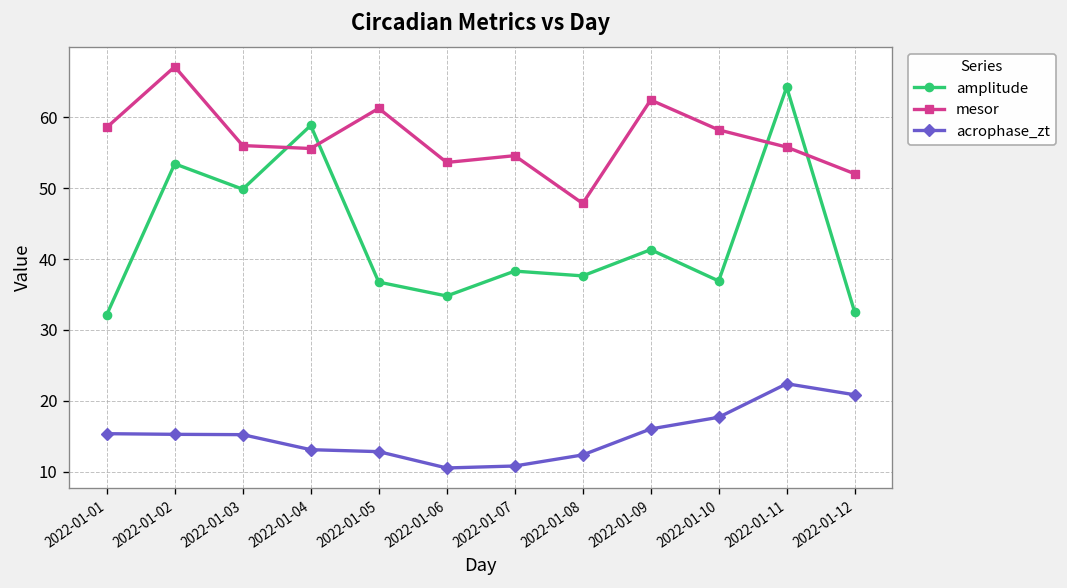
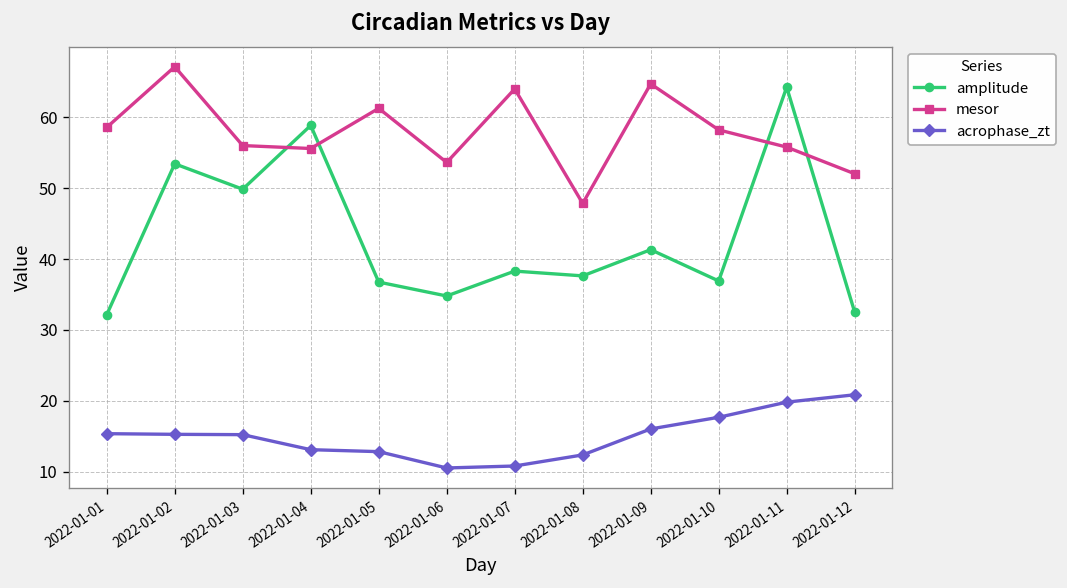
mesor, 2022-01-07: 55 -> 64
mesor, 2022-01-09: 62 -> 65
acrophase_zt, 2022-01-11: 22 -> 20
